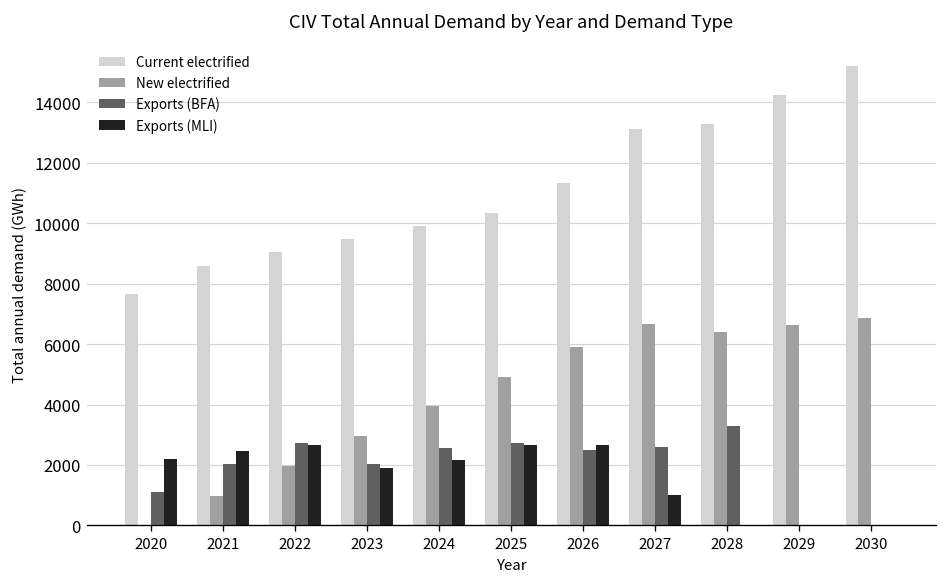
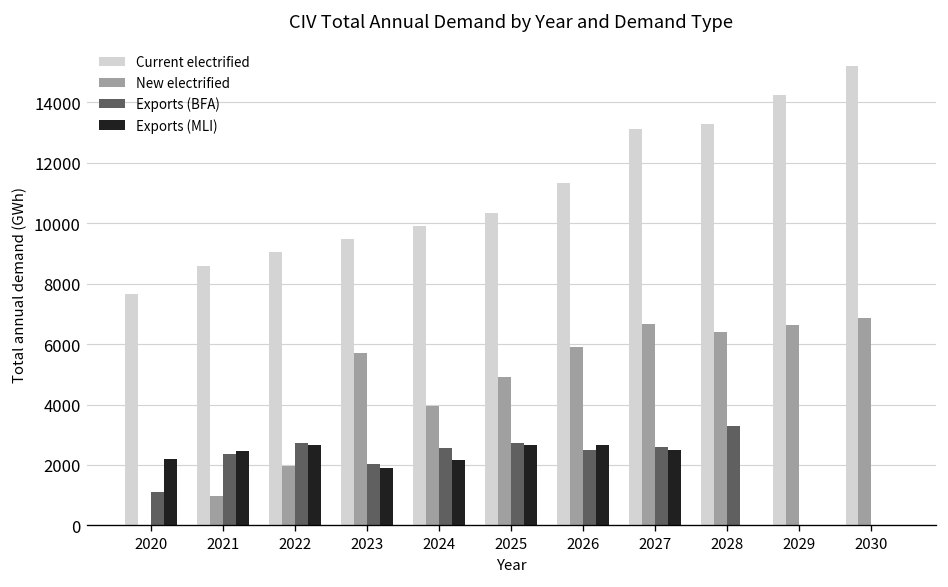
Exports (BFA), 2021: 2000 -> 2400
New electrified, 2023: 3000 -> 5700
Exports (MLI), 2027: 1000 -> 2500
